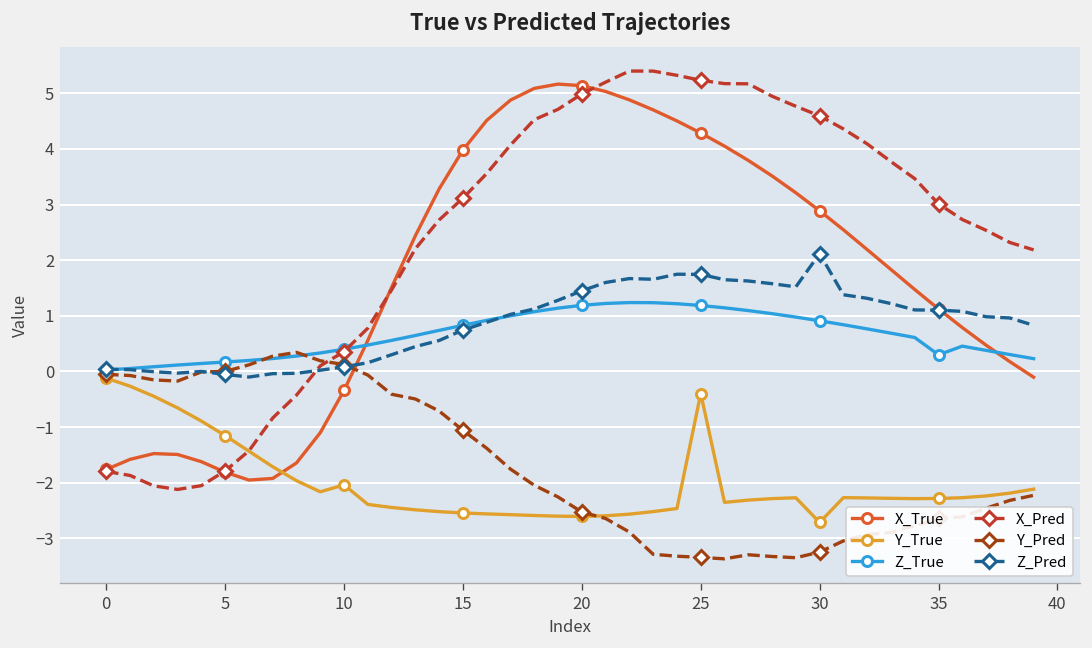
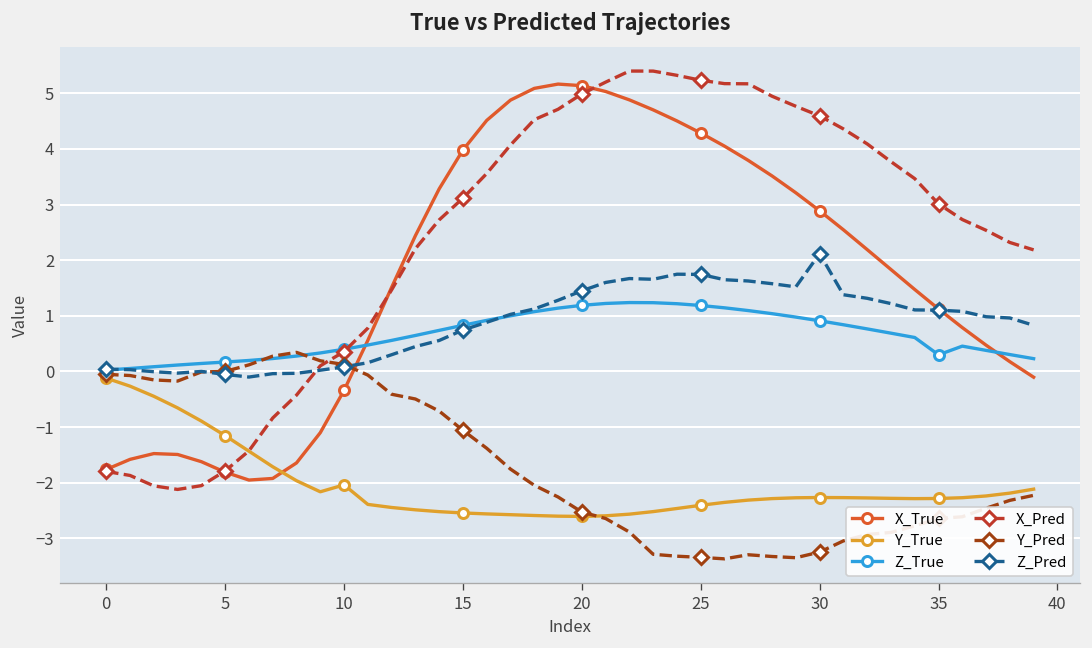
Y_True, 25: -0.4 -> -2.4
Y_True, 30: -2.7 -> -2.3
